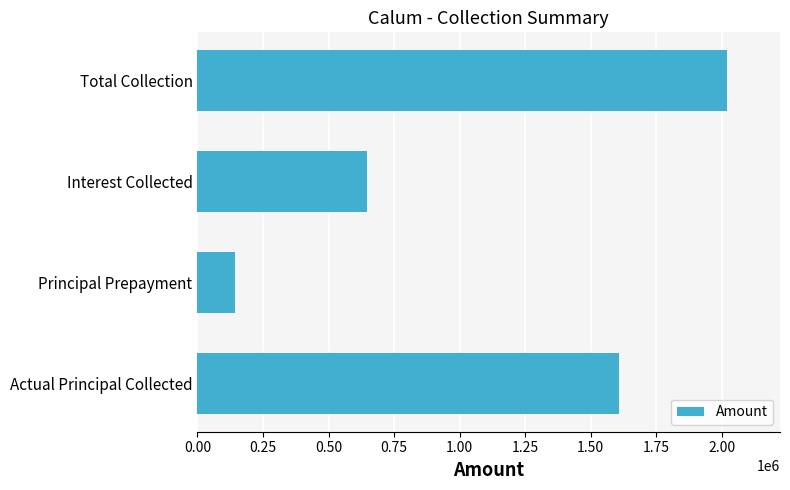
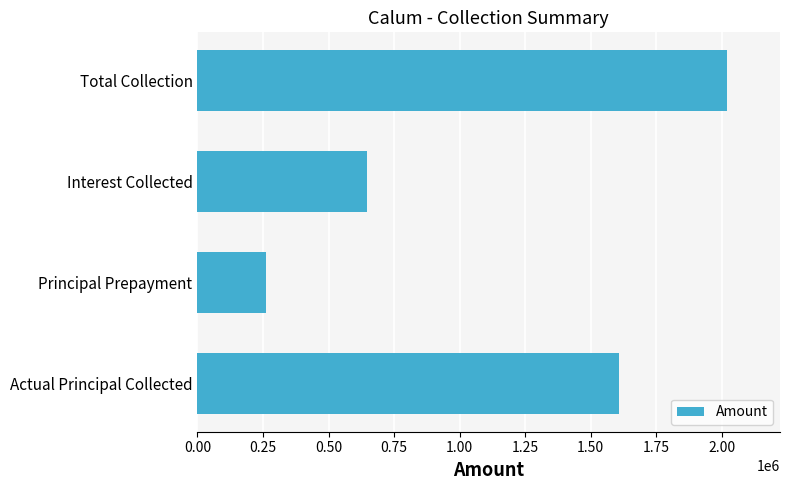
Principal Prepayment: 140000 -> 260000
